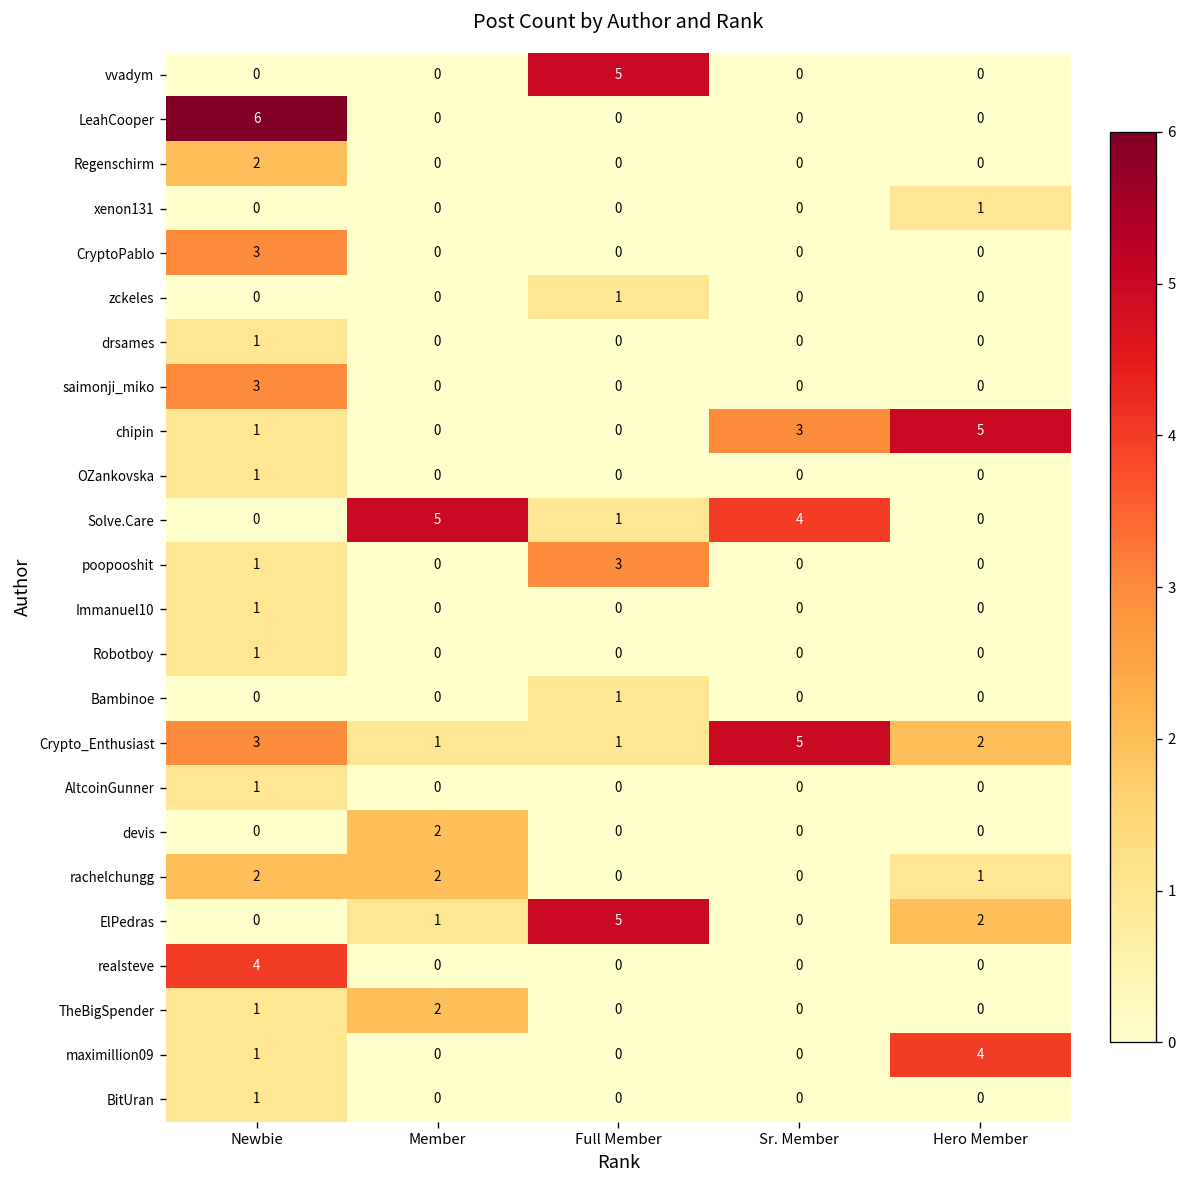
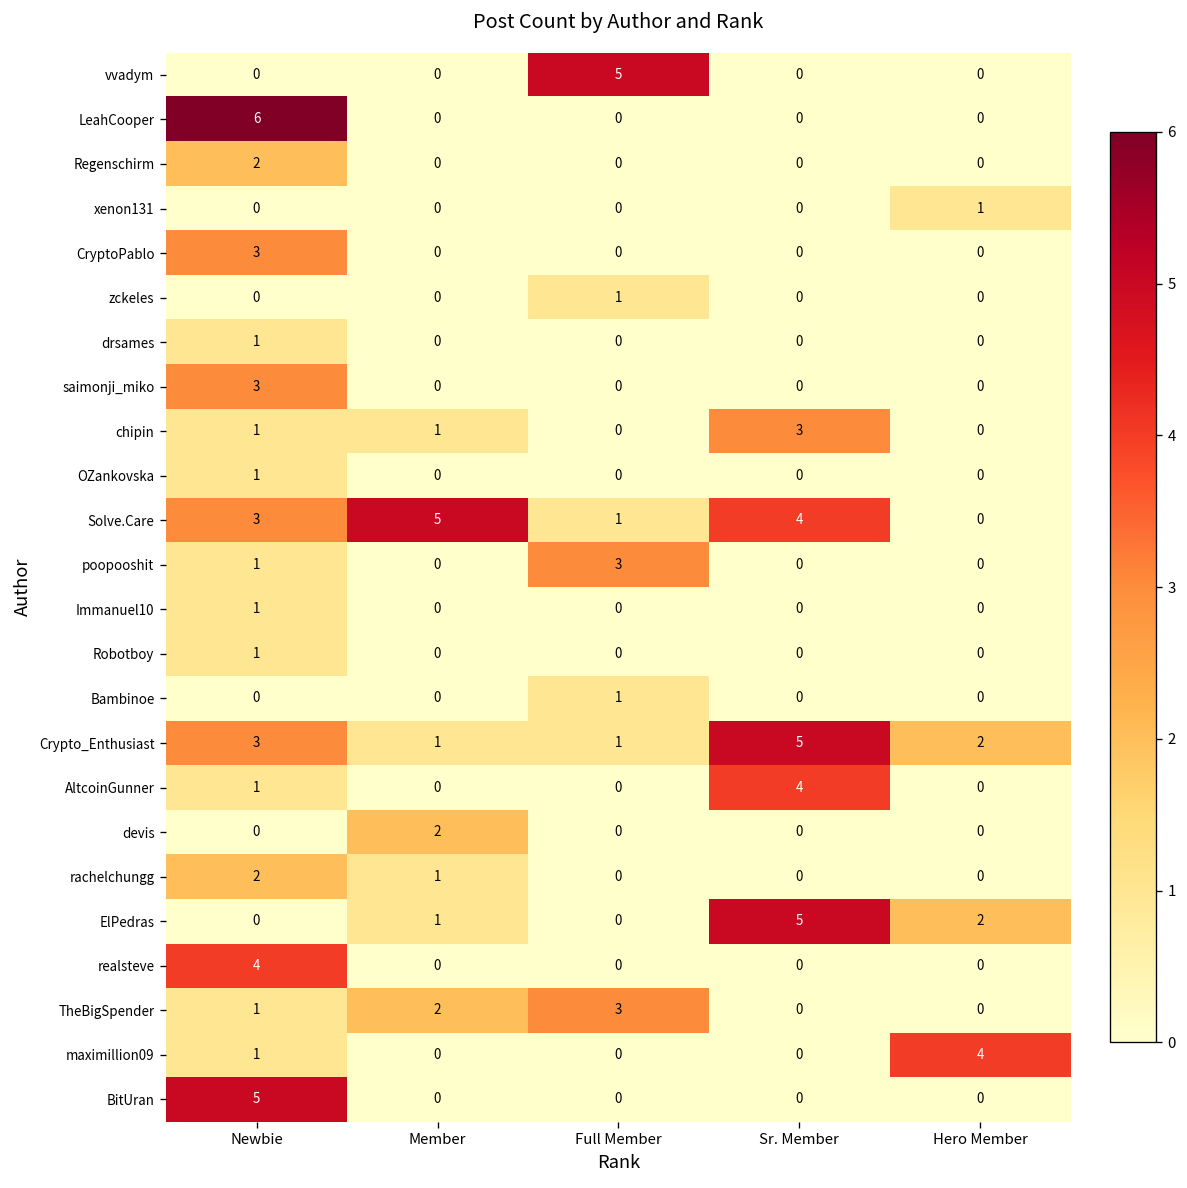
chipin, Member: 0 -> 1
chipin, Hero Member: 5 -> 0
Solve.Care, Newbie: 0 -> 3
AltcoinGunner, Sr. Member: 0 -> 4
rachelchungg, Member: 2 -> 1
rachelchungg, Hero Member: 1 -> 0
ElPedras, Full Member: 5 -> 0
ElPedras, Sr. Member: 0 -> 5
TheBigSpender, Full Member: 0 -> 3
BitUran, Newbie: 1 -> 5
